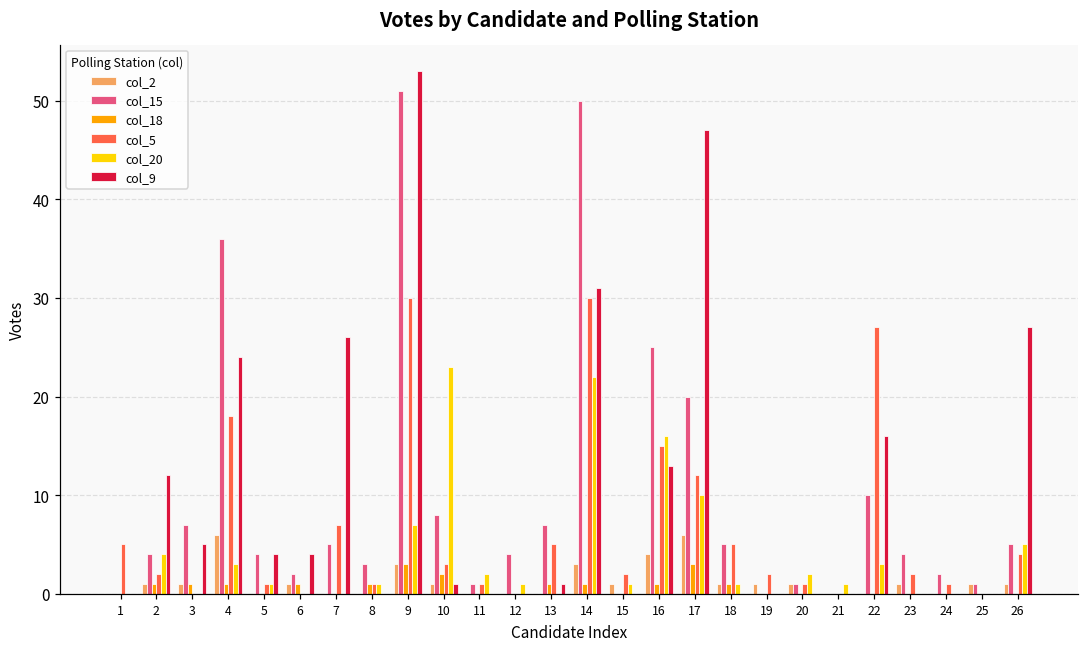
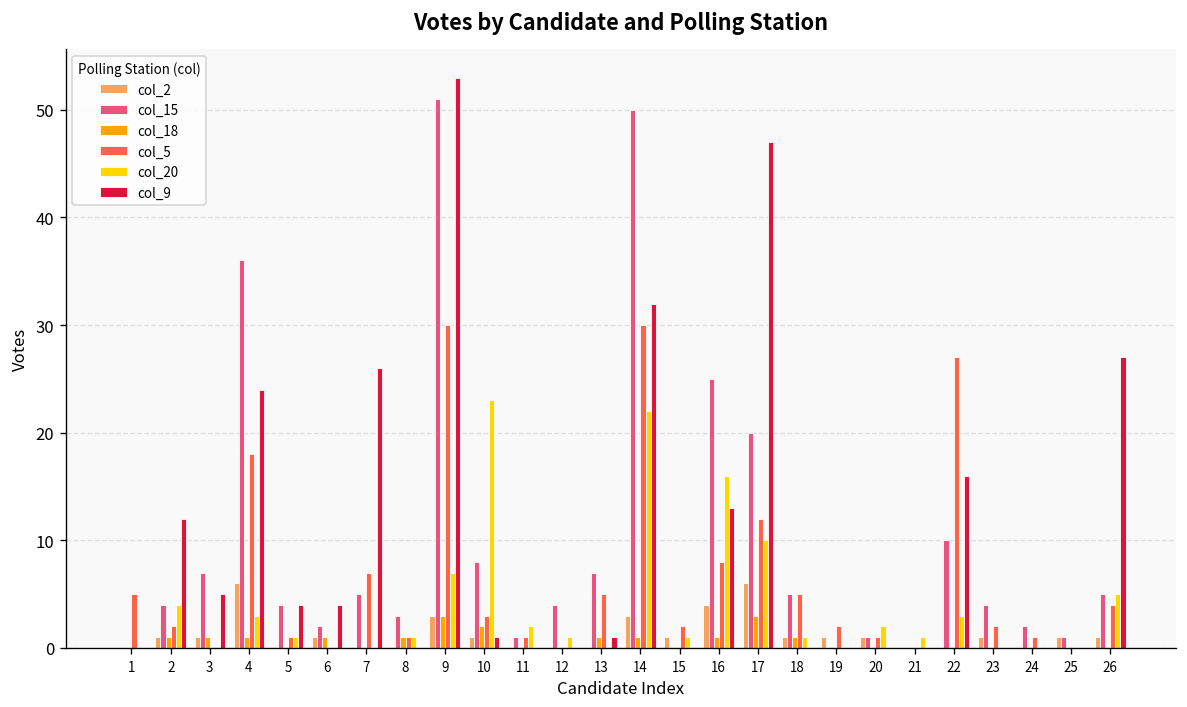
col_9, 14: 31 -> 32
col_5, 16: 15 -> 8
